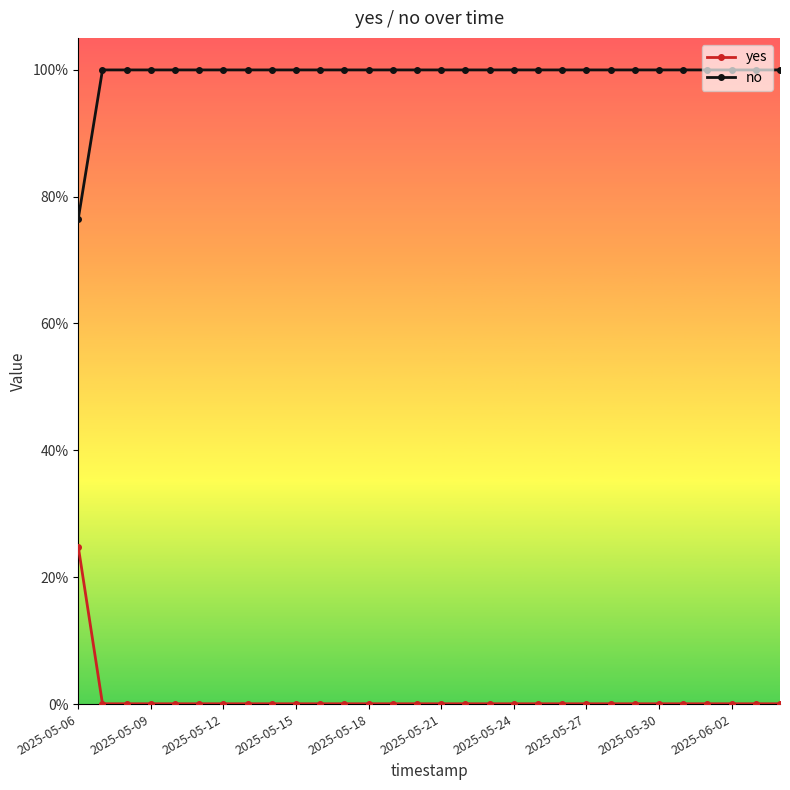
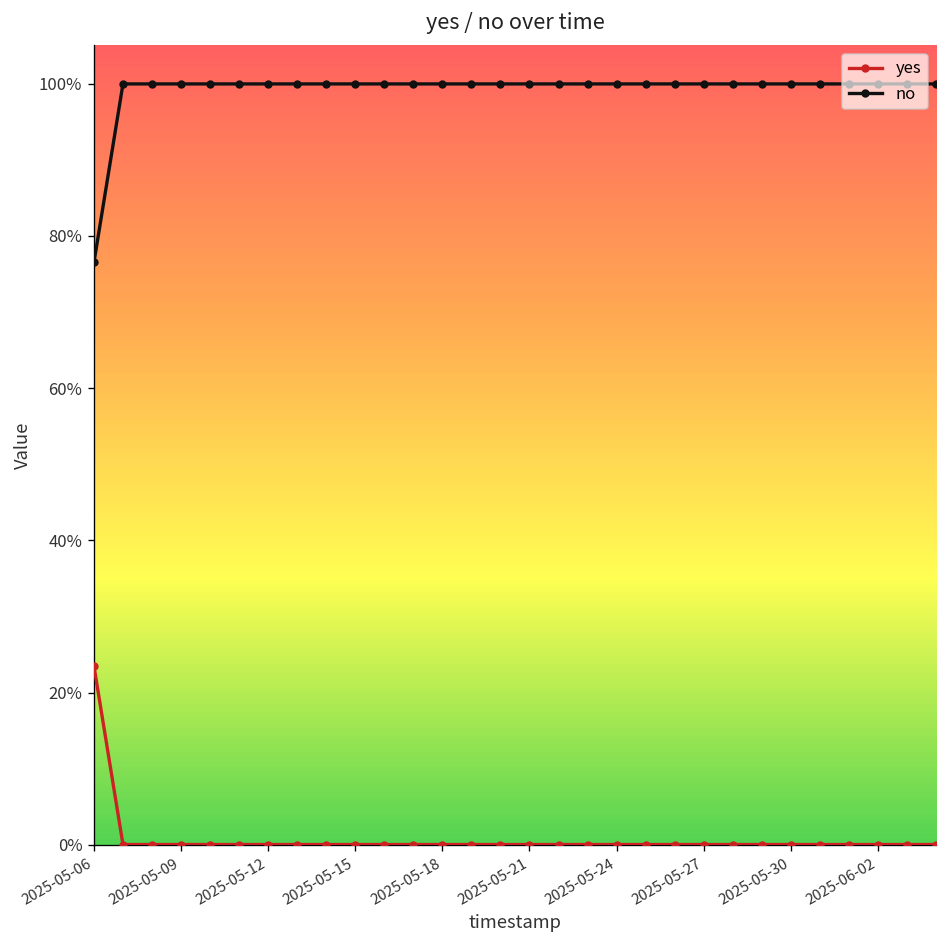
yes, 2025-05-06: 25% -> 24%
